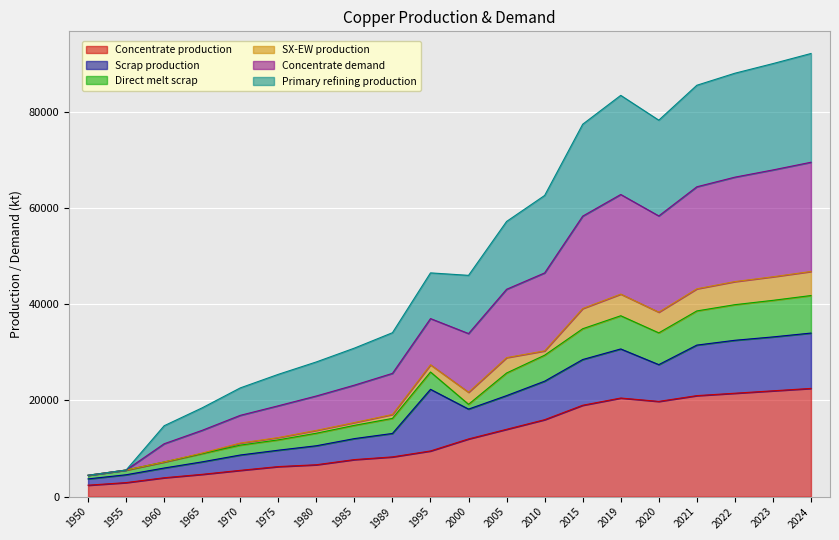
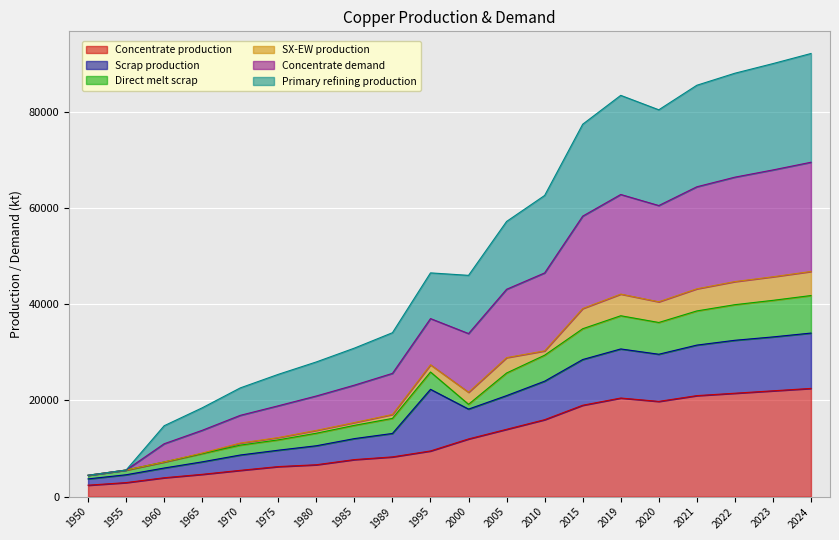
Scrap production, 2020: 8000 -> 10000
